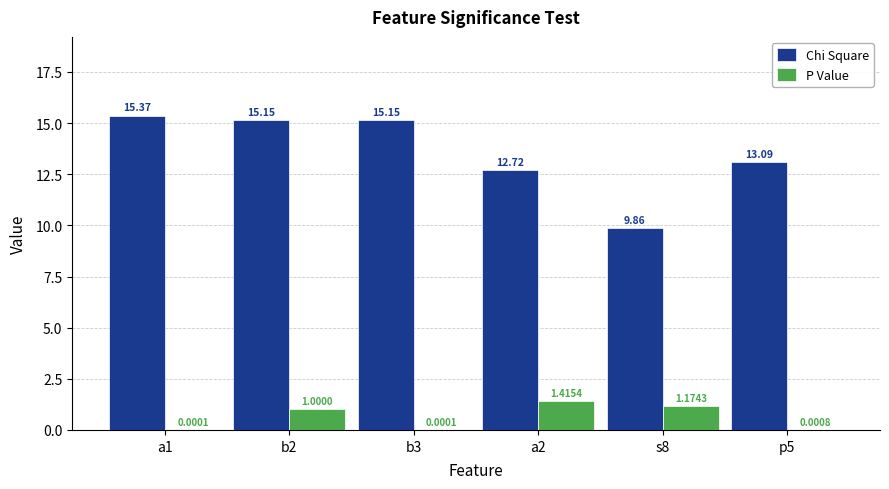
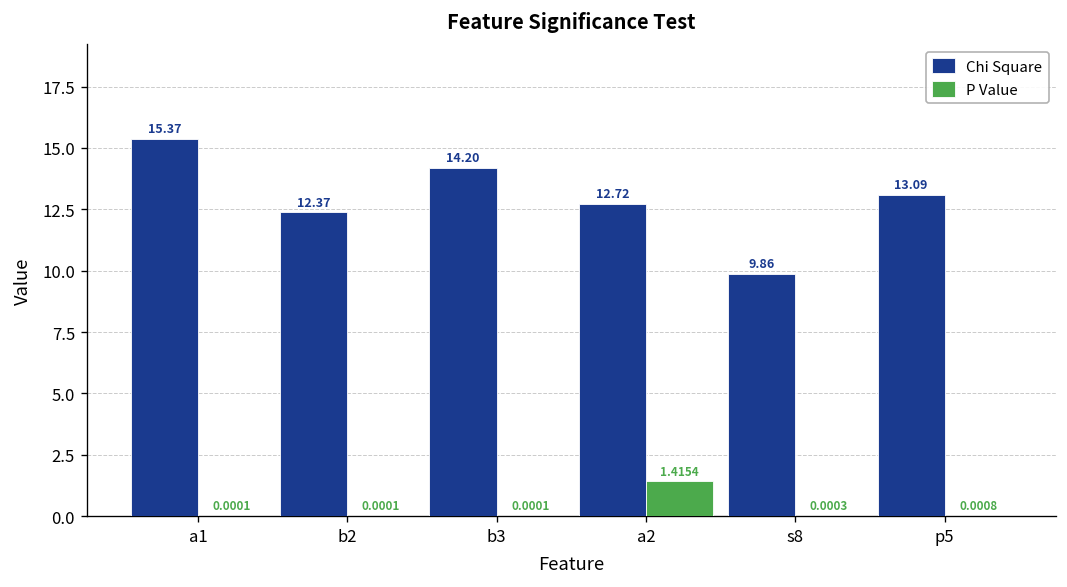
Chi Square, b2: 15.15 -> 12.37
P Value, b2: 1.0000 -> 0.0001
Chi Square, b3: 15.15 -> 14.20
P Value, s8: 1.1743 -> 0.0003
